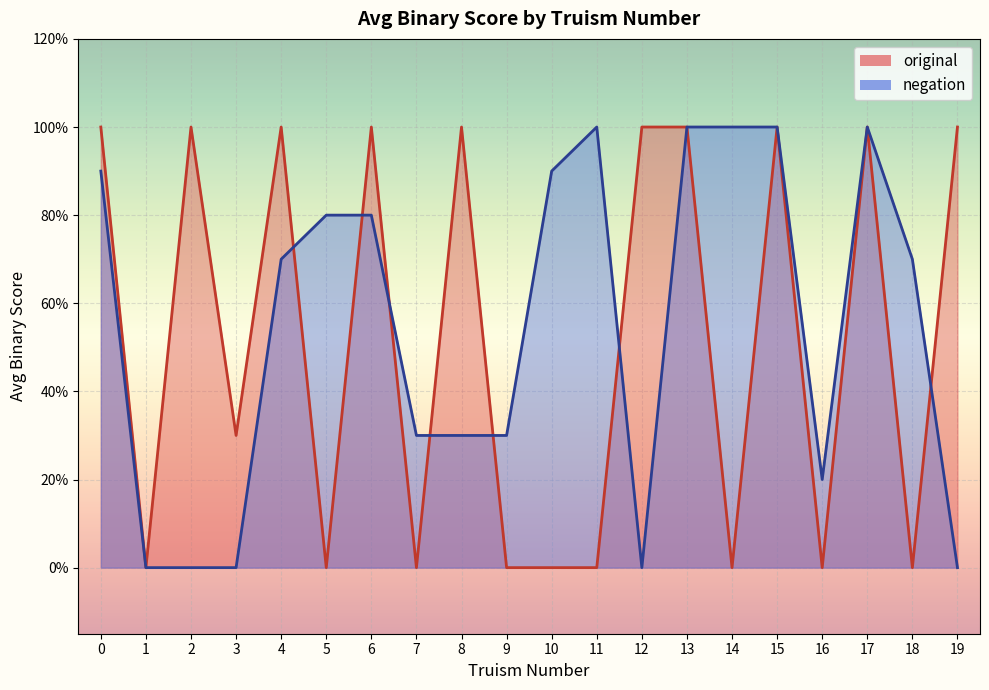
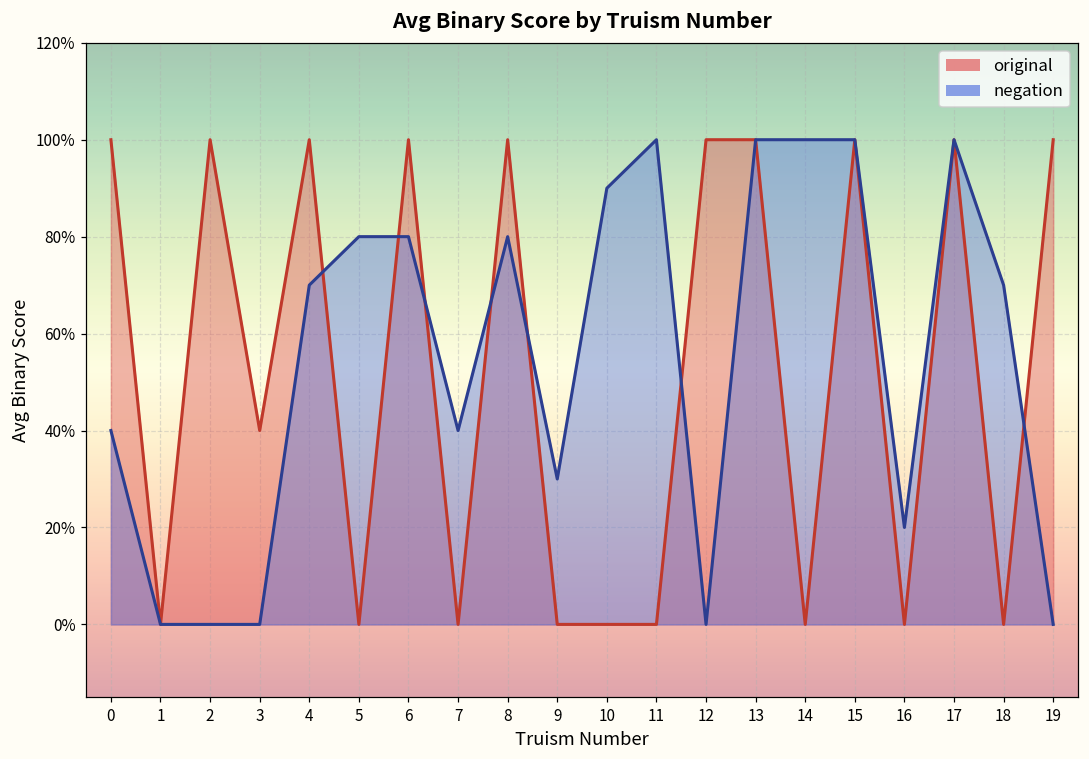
negation, 0: 90% -> 40%
original, 3: 30% -> 40%
negation, 7: 30% -> 40%
negation, 8: 30% -> 80%
